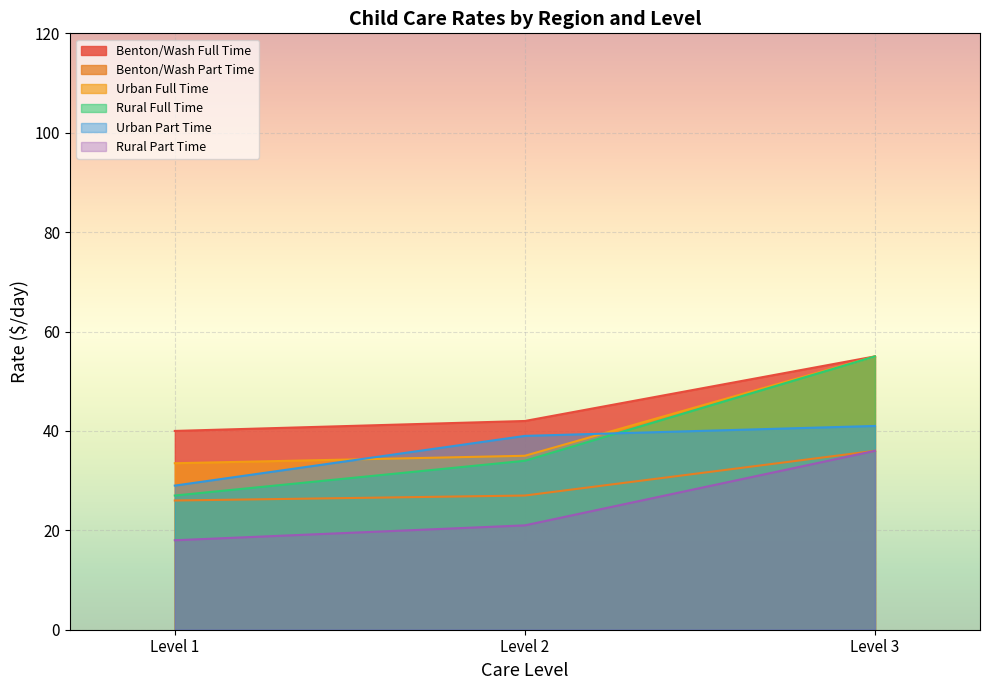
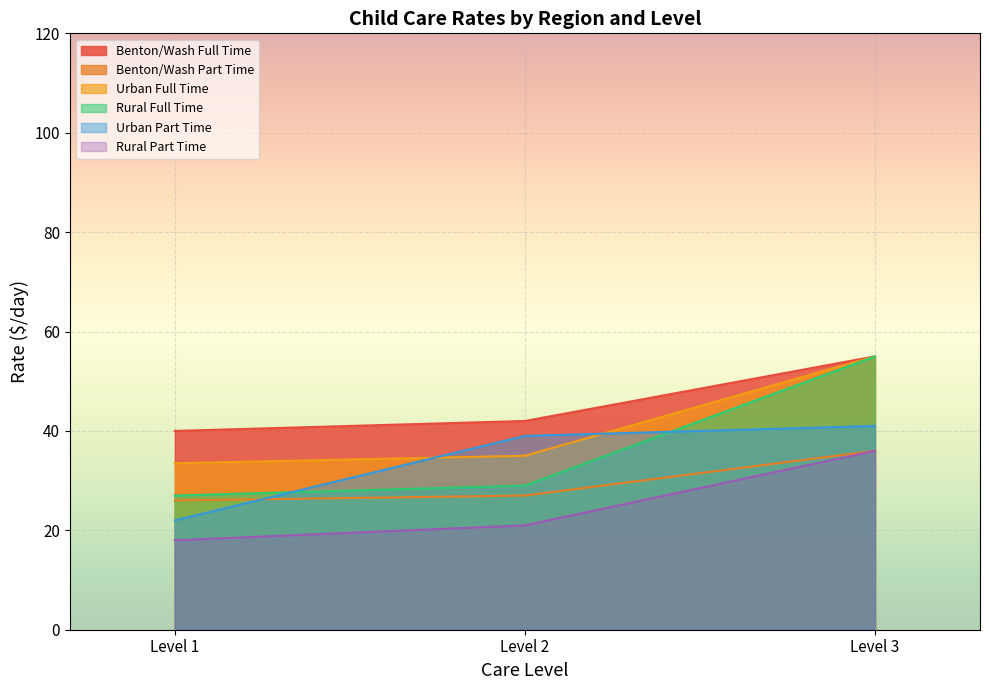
Urban Part Time, Level 1: 29 -> 22
Rural Full Time, Level 2: 34 -> 29
